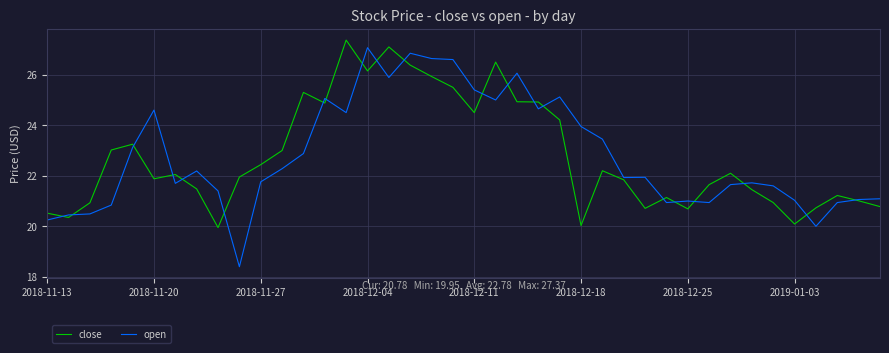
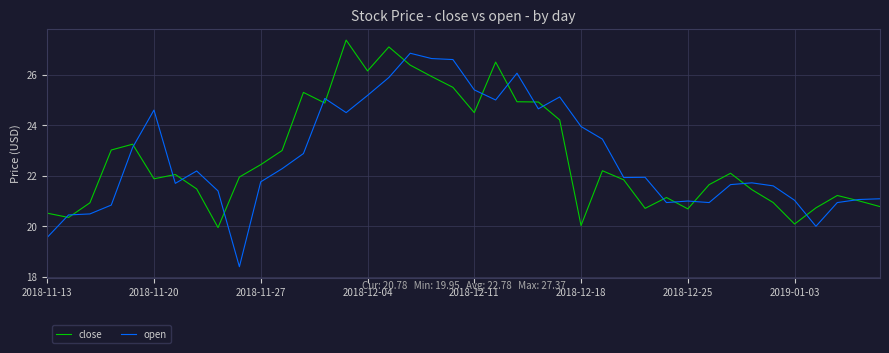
open, 2018-11-13: 20.3 -> 19.6
open, 2018-12-04: 27.1 -> 25.2
